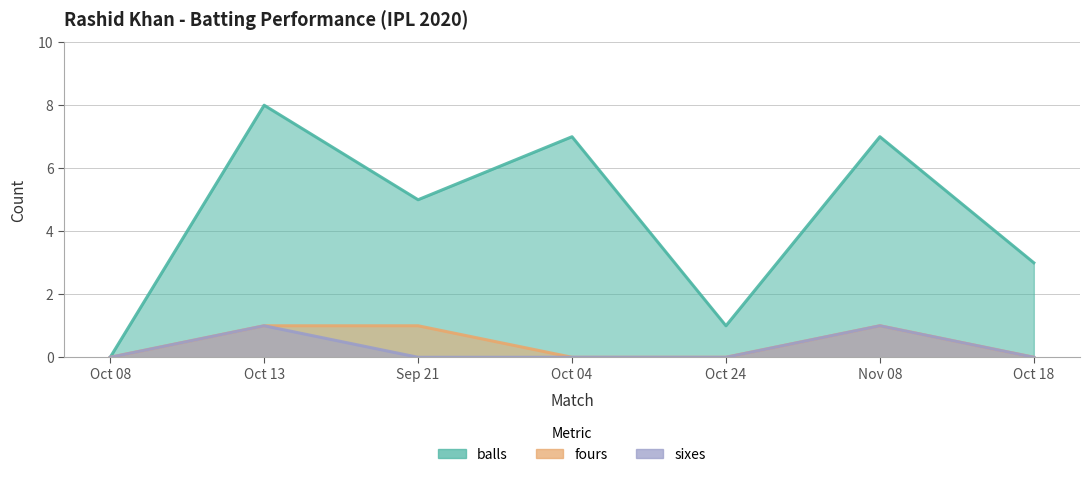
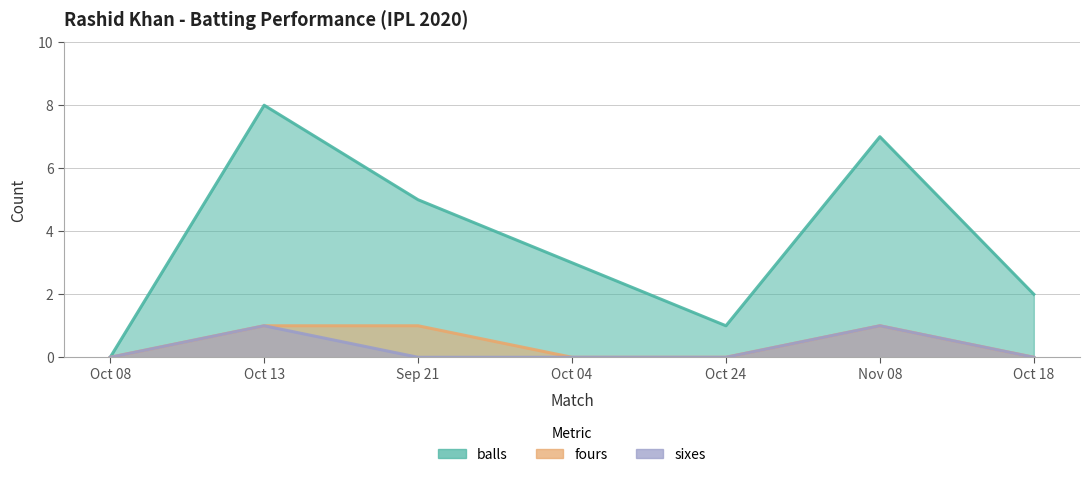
balls, Oct 04: 7 -> 3
balls, Oct 18: 3 -> 2
